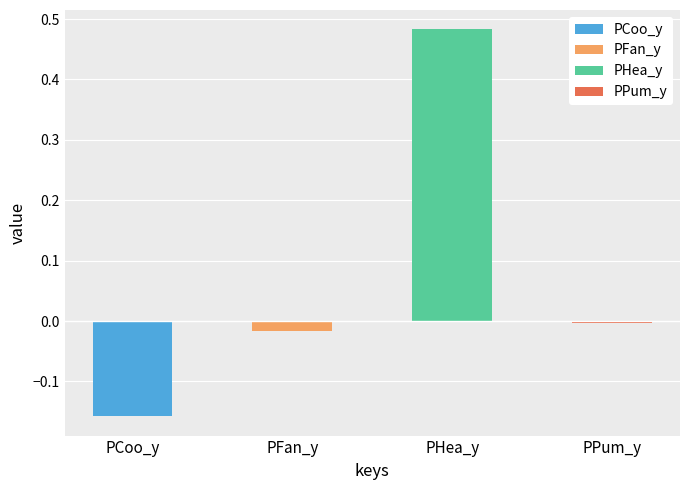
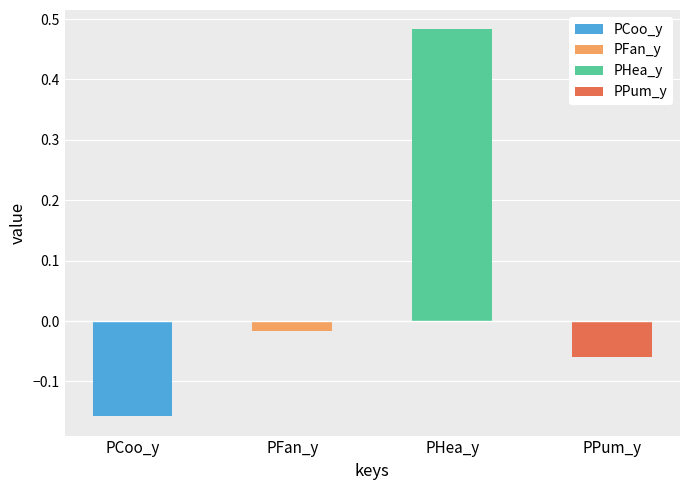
PPum_y: 0.00 -> -0.06
